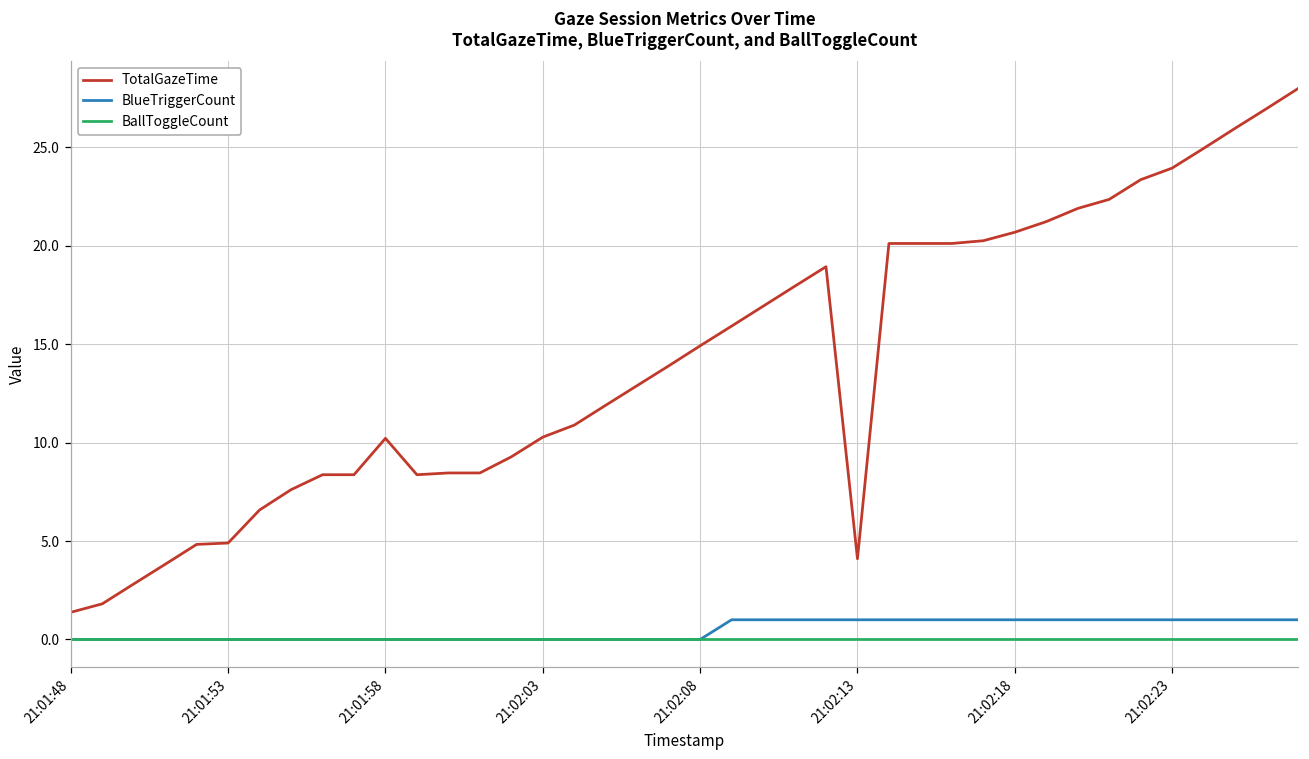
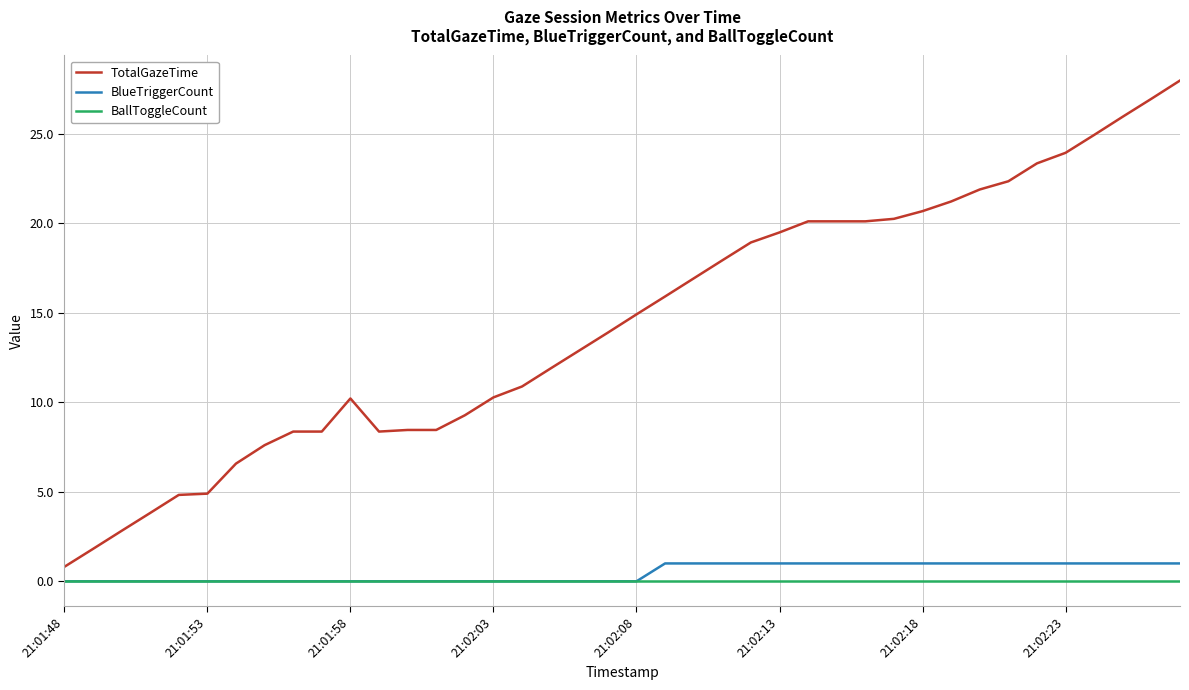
TotalGazeTime, 21:01:48: 1.4 -> 0.8
TotalGazeTime, 21:02:13: 4.1 -> 19.5
